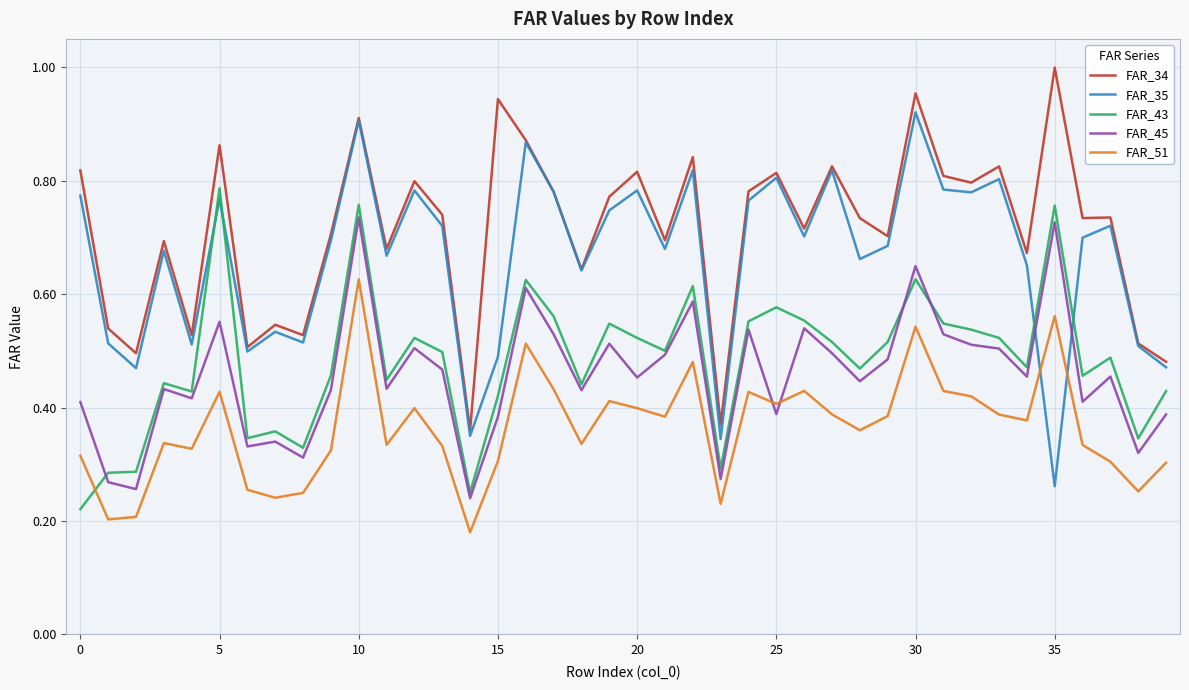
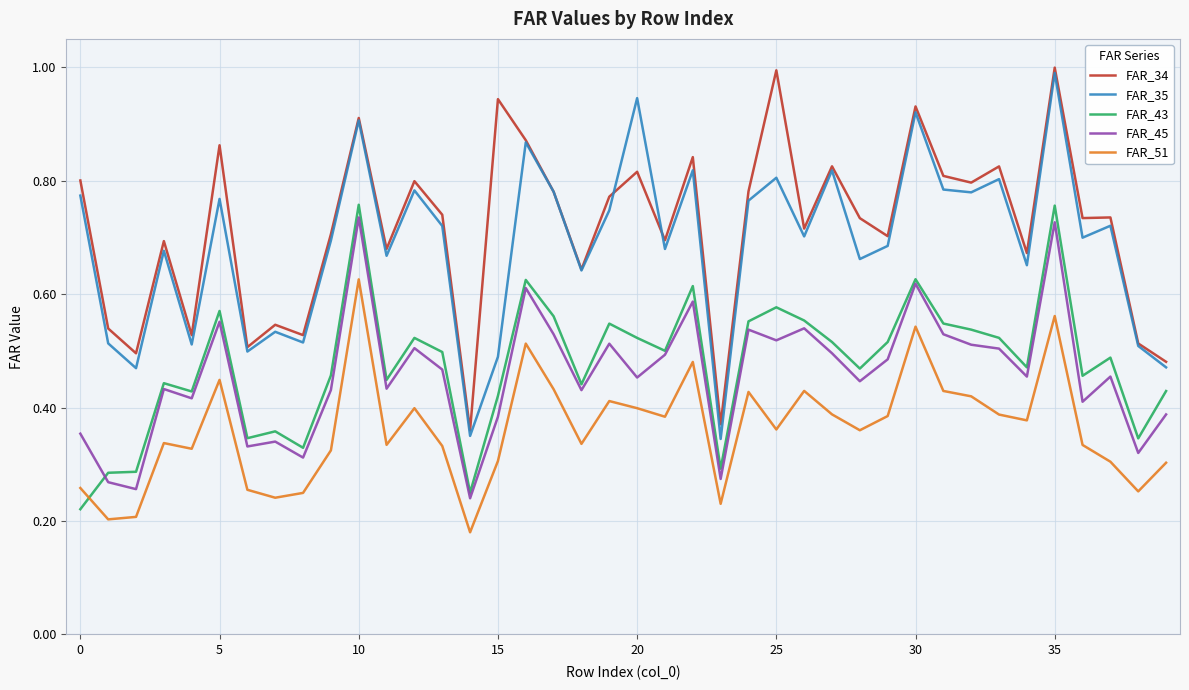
FAR_34, 0: 0.82 -> 0.80
FAR_45, 0: 0.41 -> 0.35
FAR_51, 0: 0.31 -> 0.26
FAR_43, 5: 0.79 -> 0.57
FAR_51, 5: 0.43 -> 0.45
FAR_35, 20: 0.78 -> 0.95
FAR_34, 25: 0.81 -> 0.99
FAR_45, 25: 0.39 -> 0.52
FAR_51, 25: 0.41 -> 0.36
FAR_34, 30: 0.95 -> 0.93
FAR_45, 30: 0.65 -> 0.62
FAR_35, 35: 0.26 -> 0.99
